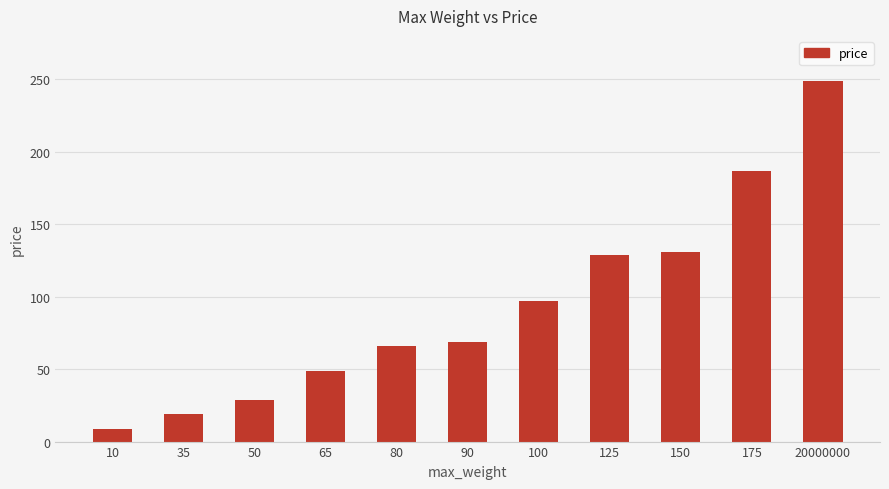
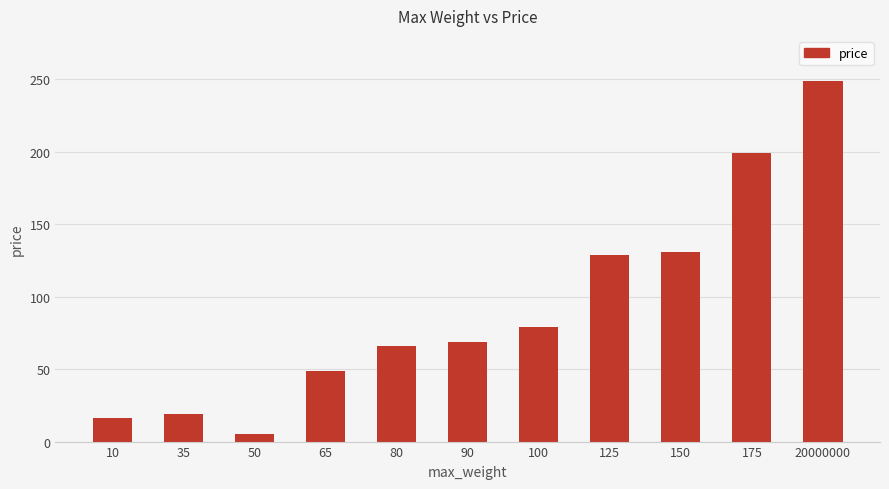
10: 9 -> 16
50: 29 -> 5
100: 97 -> 79
175: 187 -> 199
